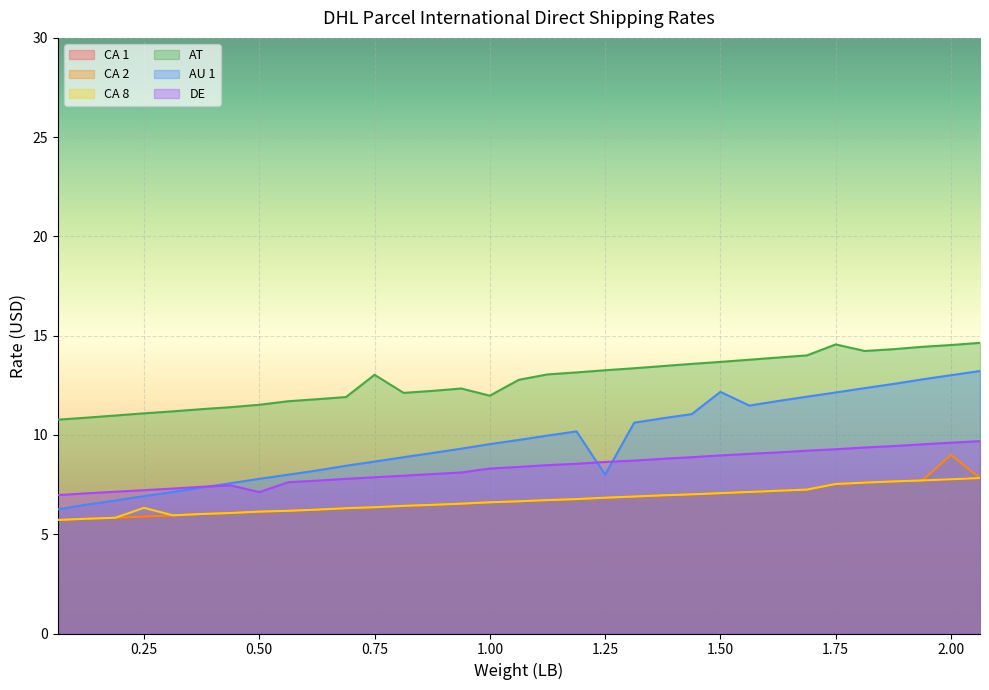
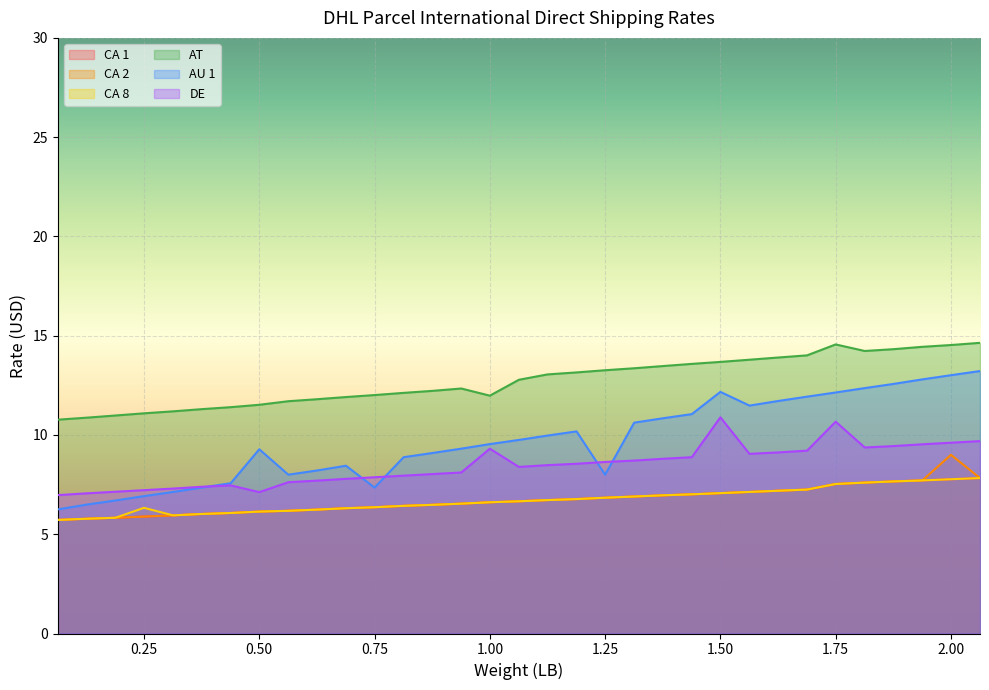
AU 1, 0.50: 7.8 -> 9.3
AT, 0.75: 13.0 -> 12.0
AU 1, 0.75: 8.7 -> 7.4
DE, 1.00: 8.3 -> 9.3
DE, 1.50: 9.0 -> 10.9
DE, 1.75: 9.3 -> 10.7
